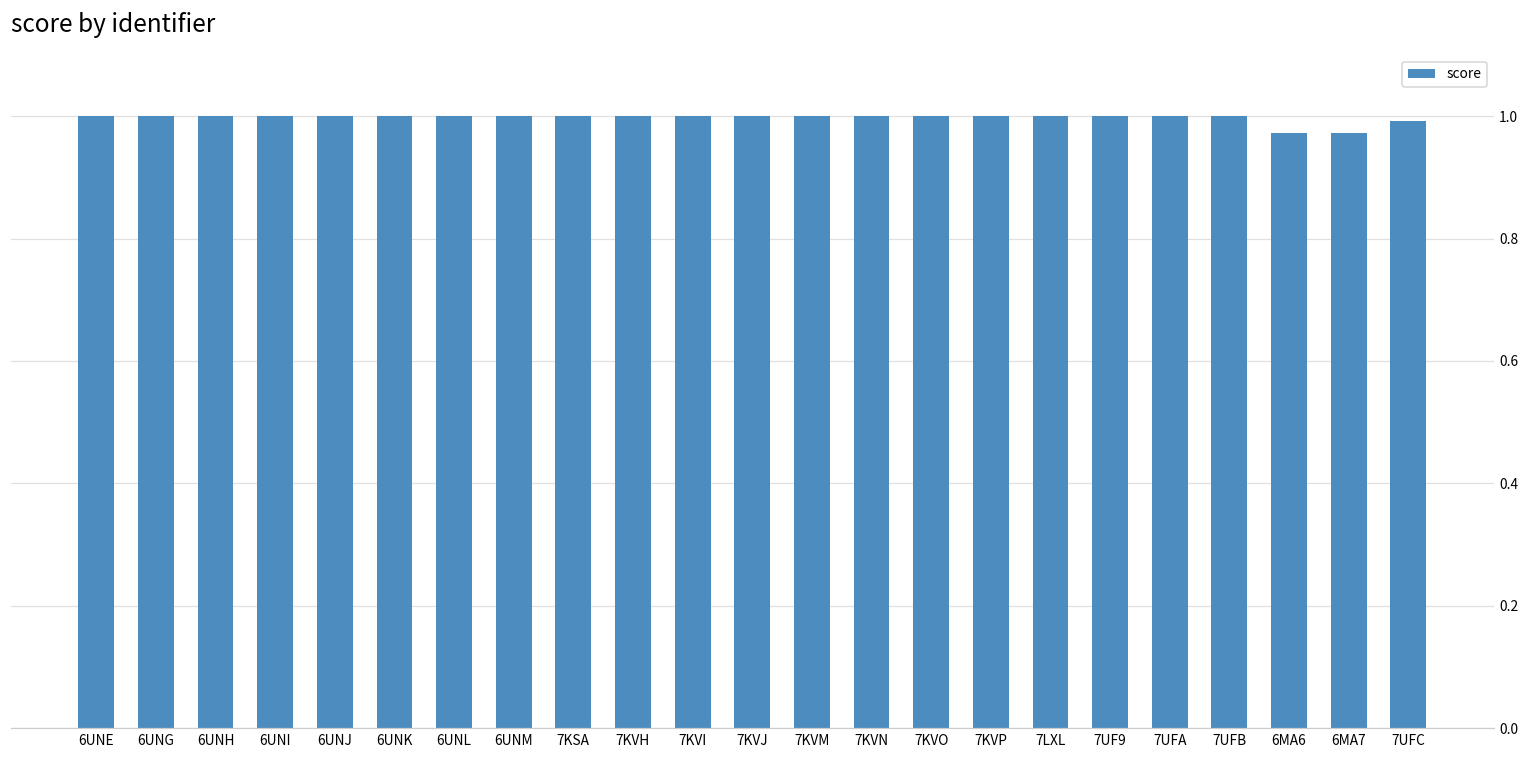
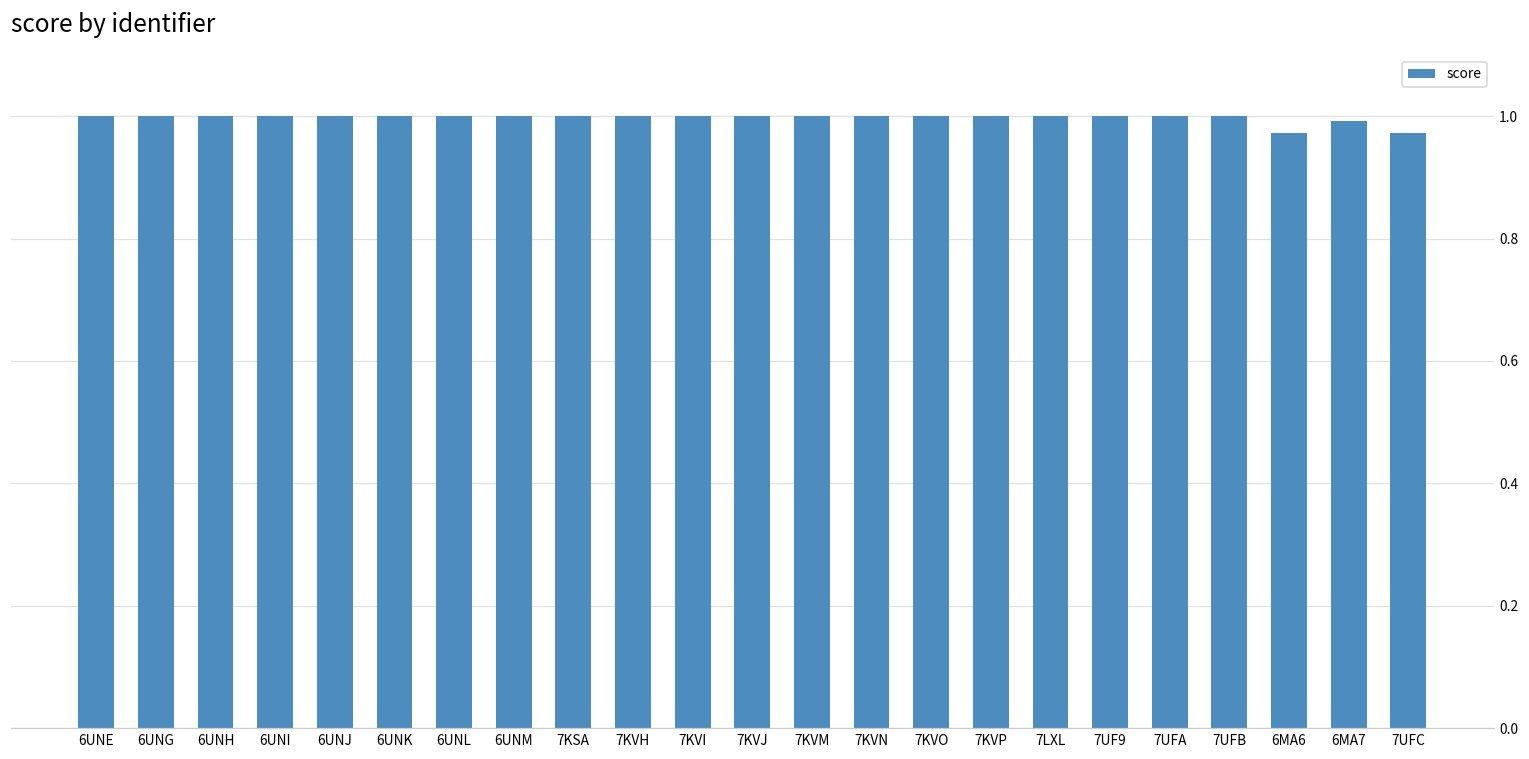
6MA7: 0.97 -> 0.99
7UFC: 0.99 -> 0.97
